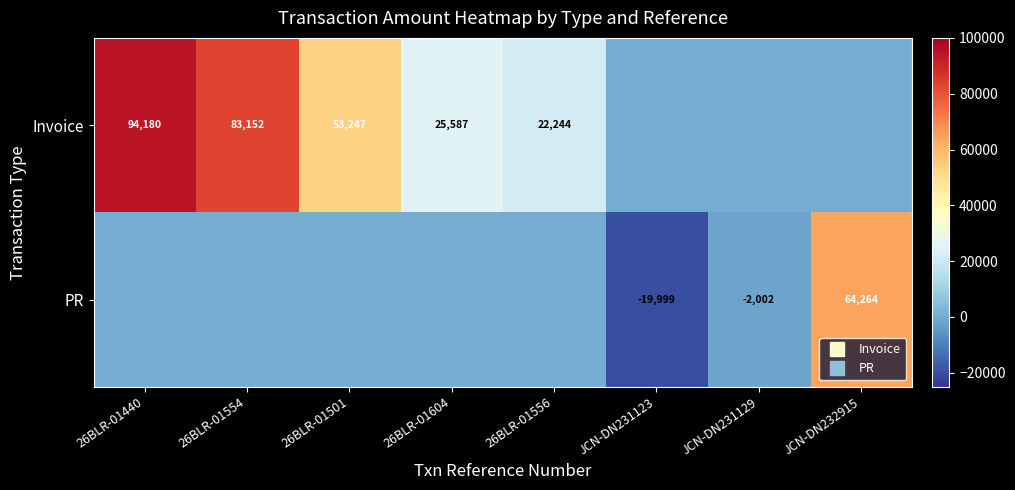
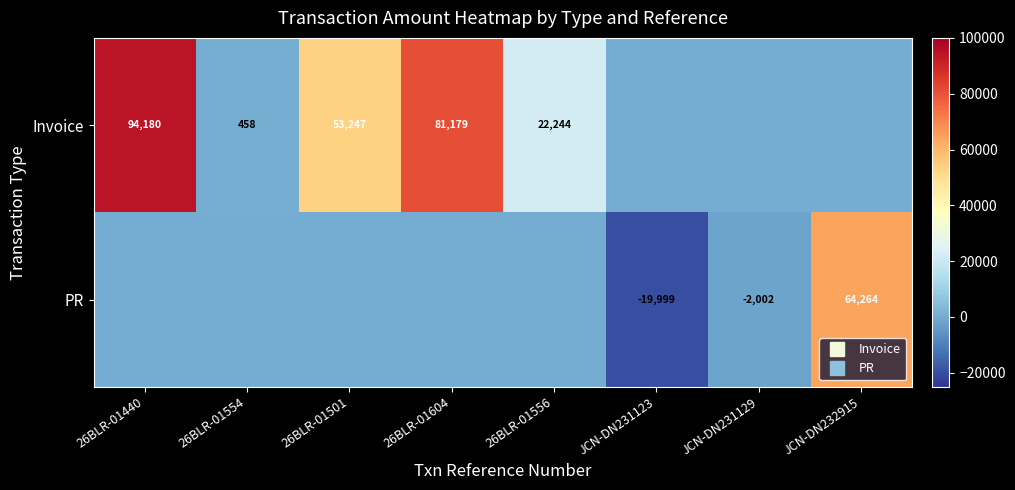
Invoice, 26BLR-01554: 83,152 -> 458
Invoice, 26BLR-01604: 25,587 -> 81,179
